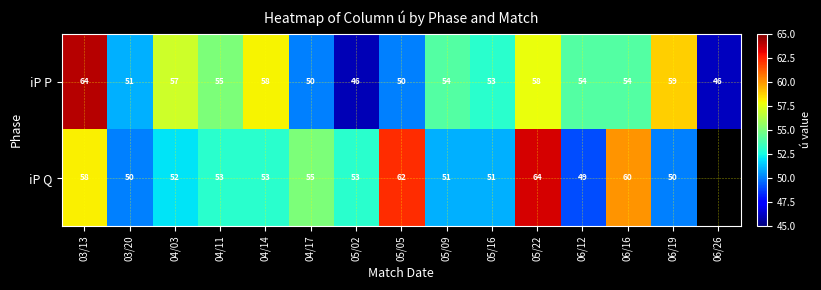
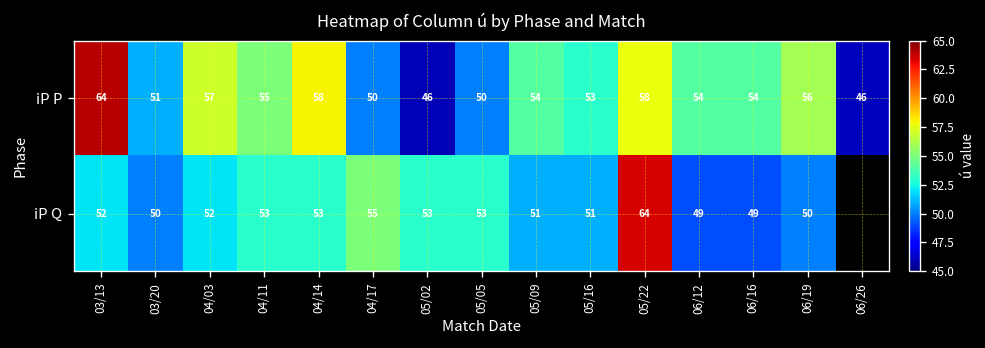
iP P, 06/19: 59 -> 56
iP Q, 03/13: 58 -> 52
iP Q, 05/05: 62 -> 53
iP Q, 06/16: 60 -> 49
